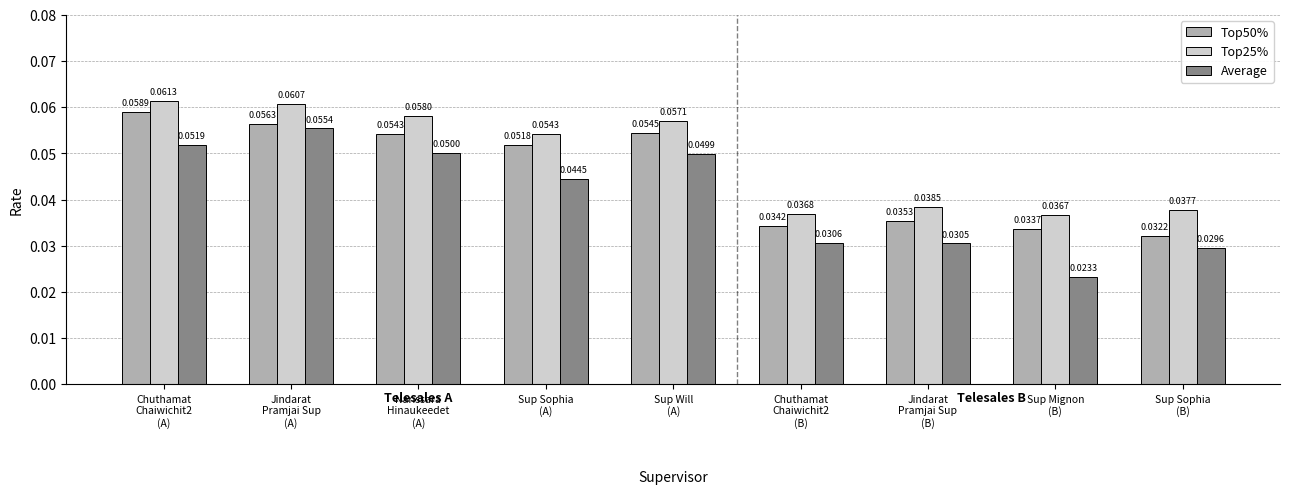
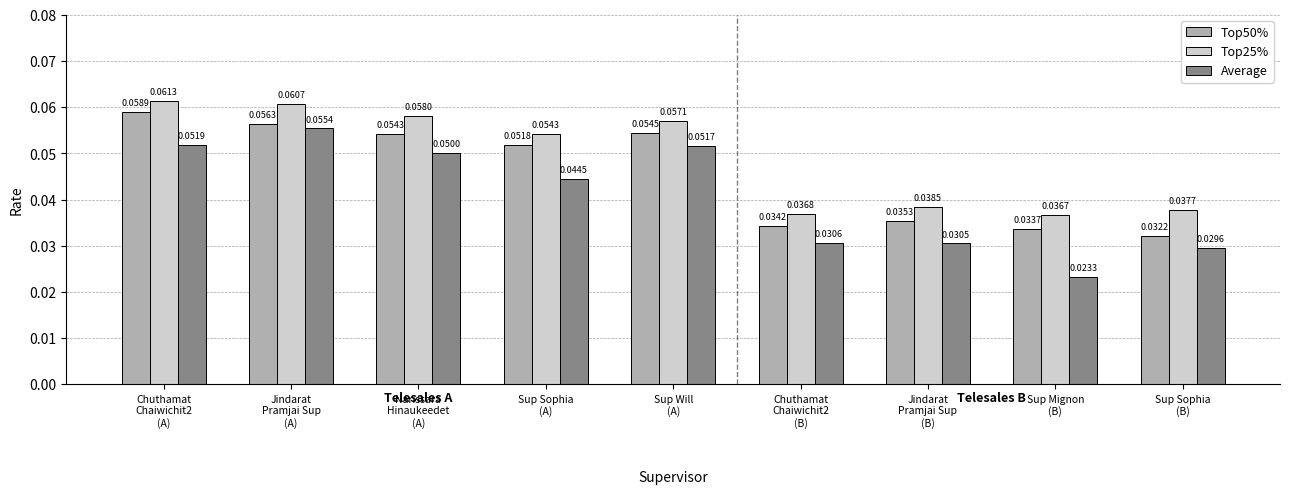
Average, Sup Will (A): 0.0499 -> 0.0517
